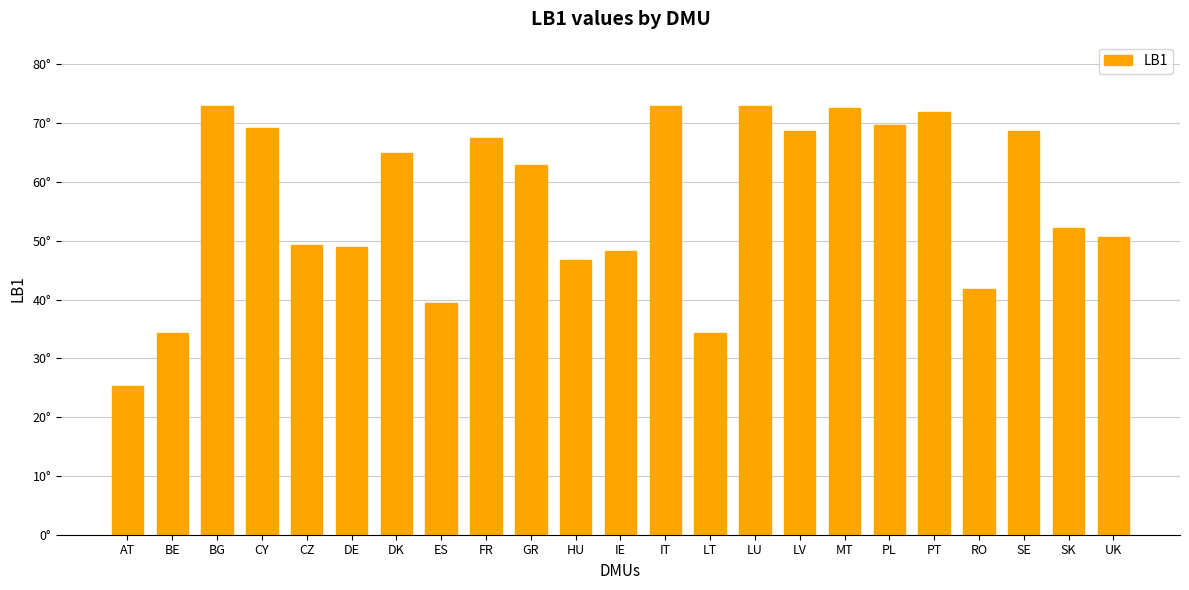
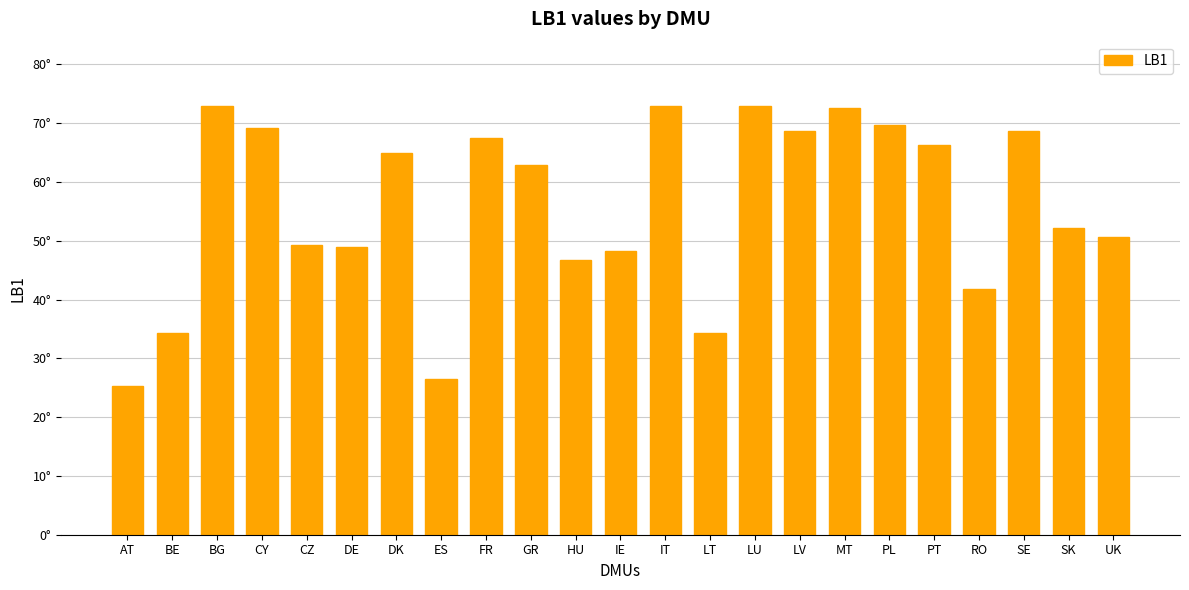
ES: 39° -> 27°
PT: 72° -> 66°
